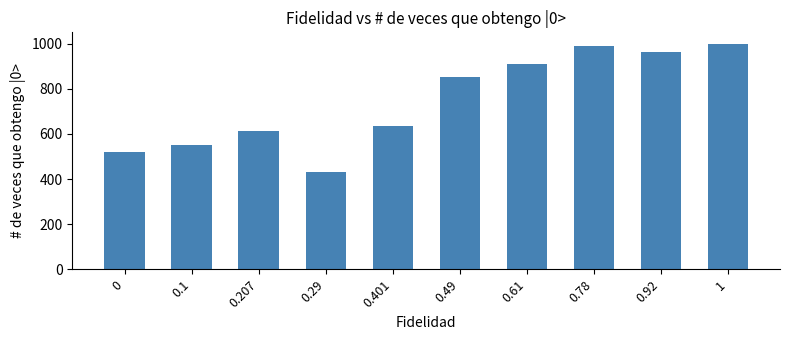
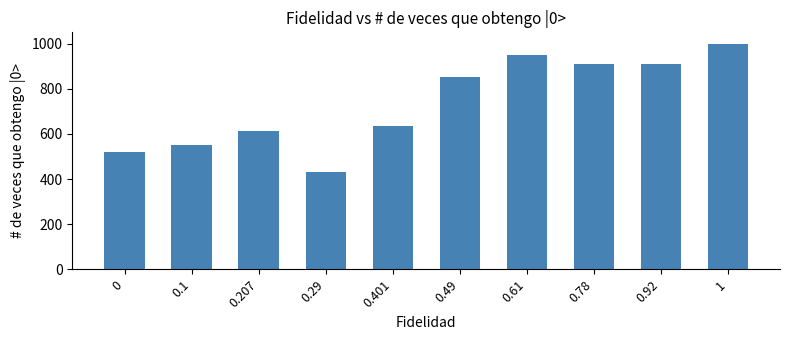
0.61: 910 -> 950
0.78: 990 -> 910
0.92: 970 -> 910
